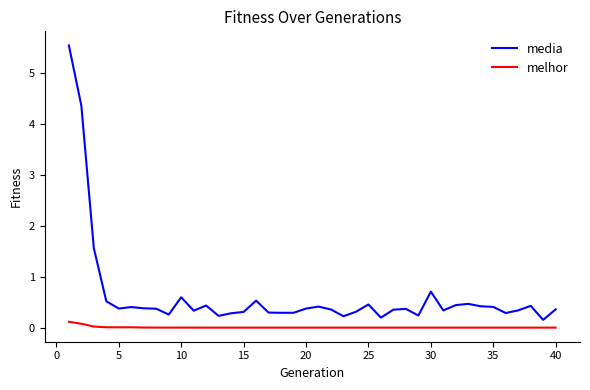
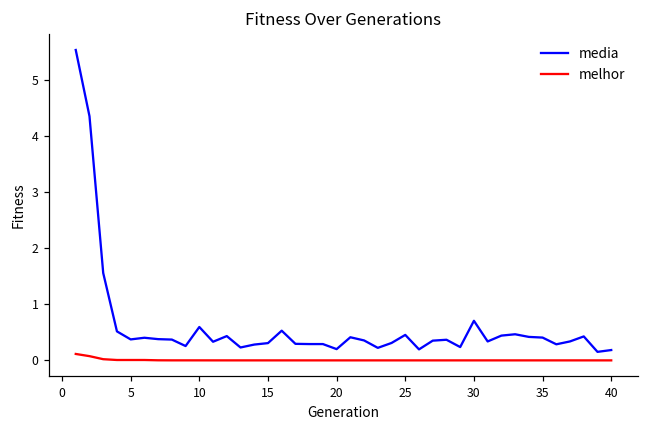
media, 20: 0.4 -> 0.2
media, 40: 0.4 -> 0.2
